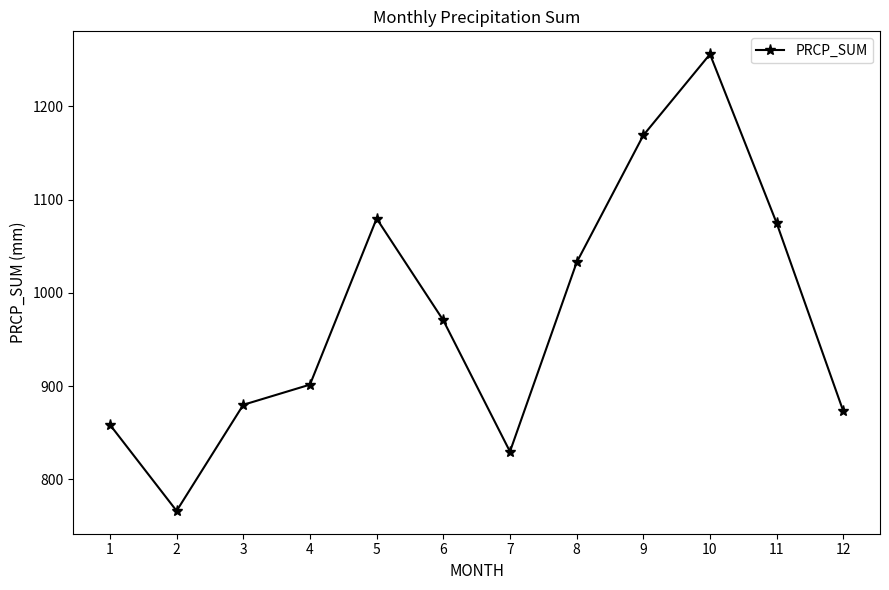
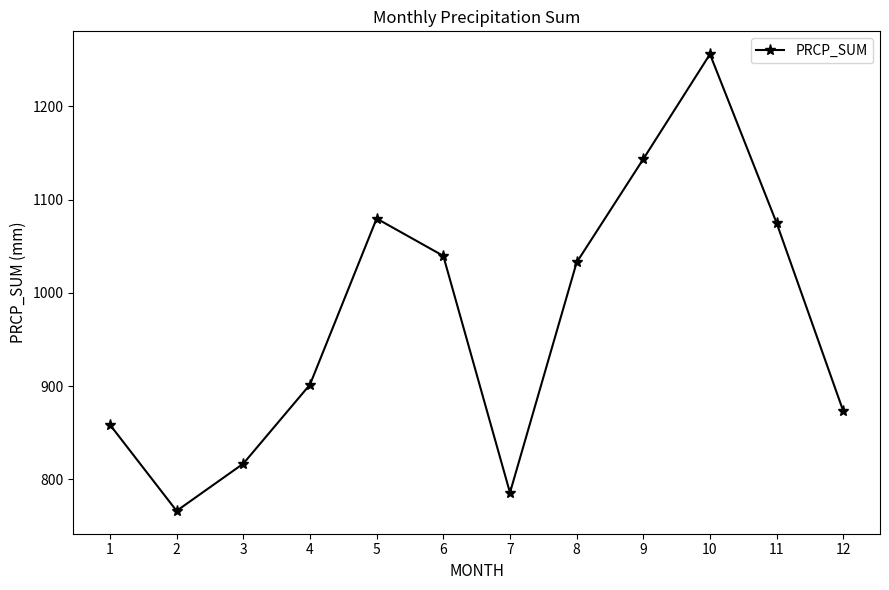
3: 880 -> 820
6: 970 -> 1040
7: 830 -> 790
9: 1170 -> 1140
